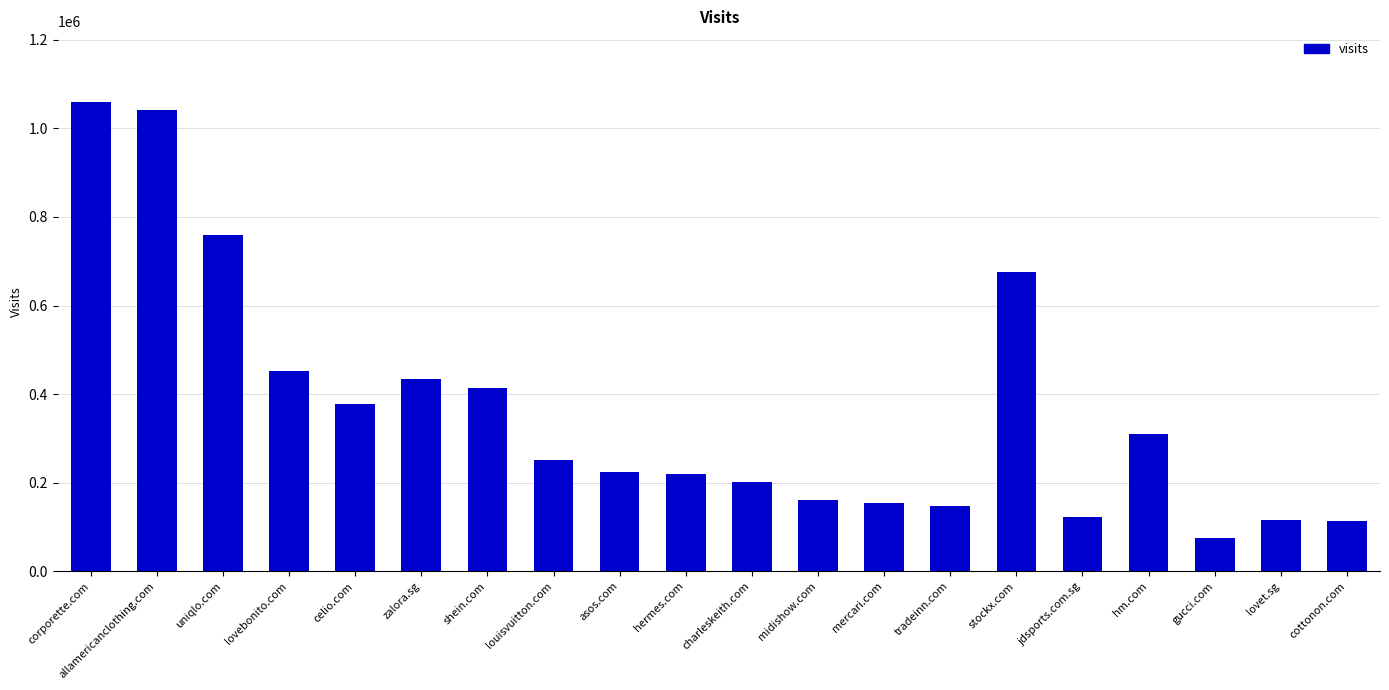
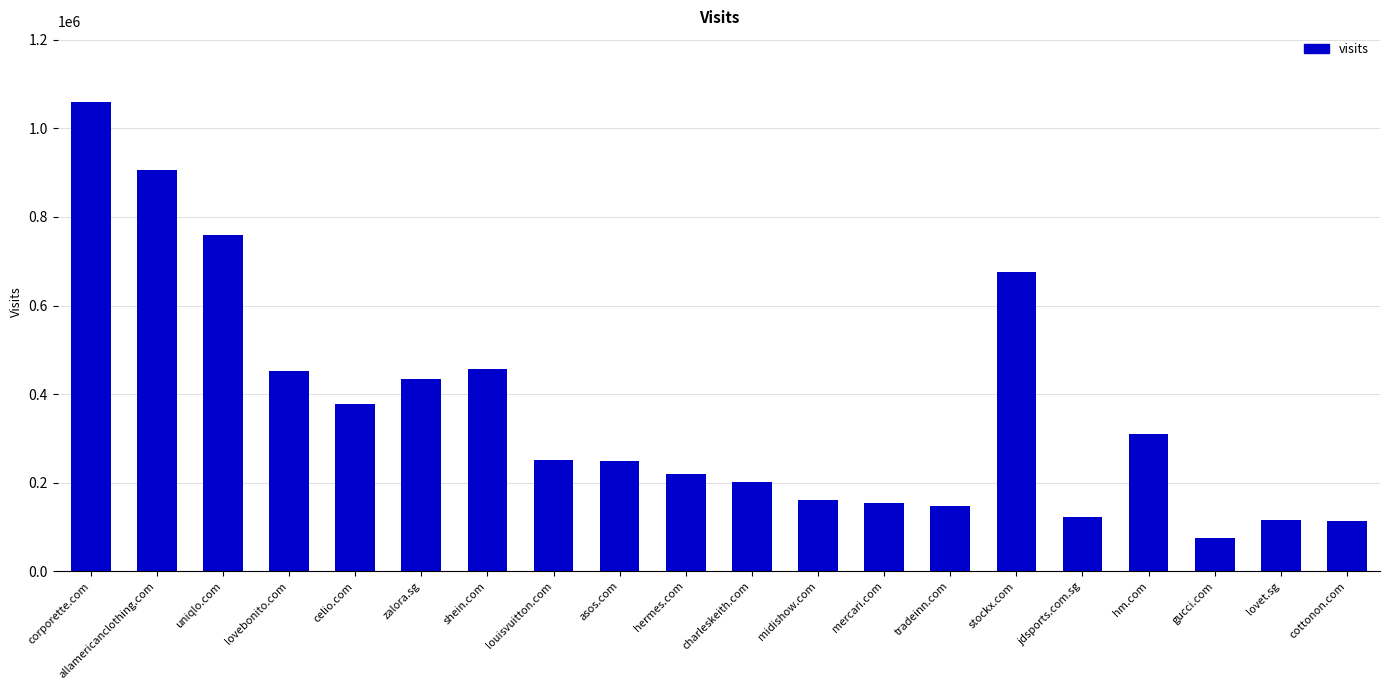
allamericanclothing.com: 1040000 -> 910000
shein.com: 410000 -> 460000
asos.com: 220000 -> 250000
